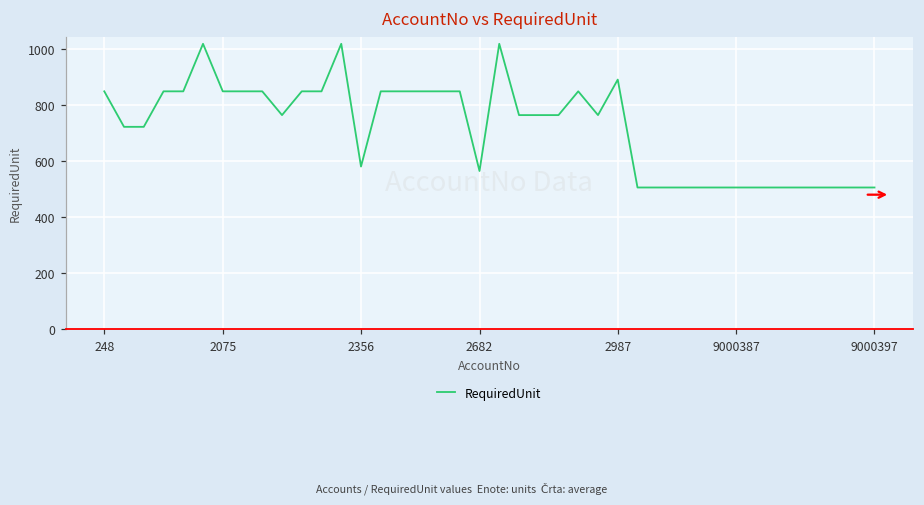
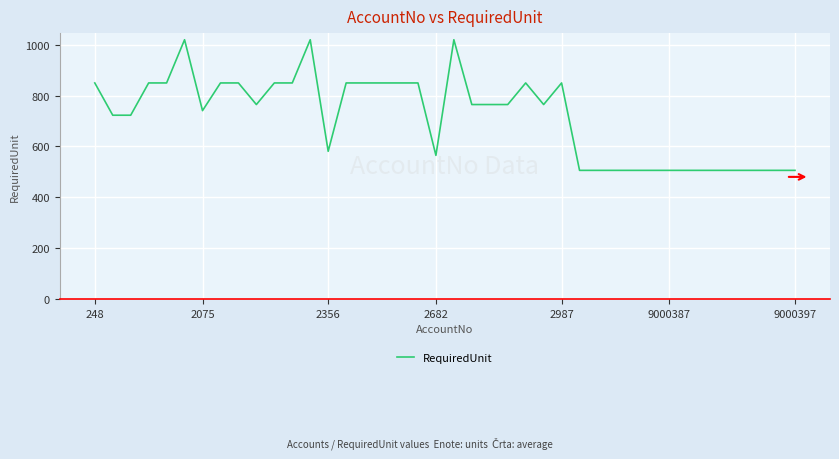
2075: 850 -> 740
2987: 890 -> 850
